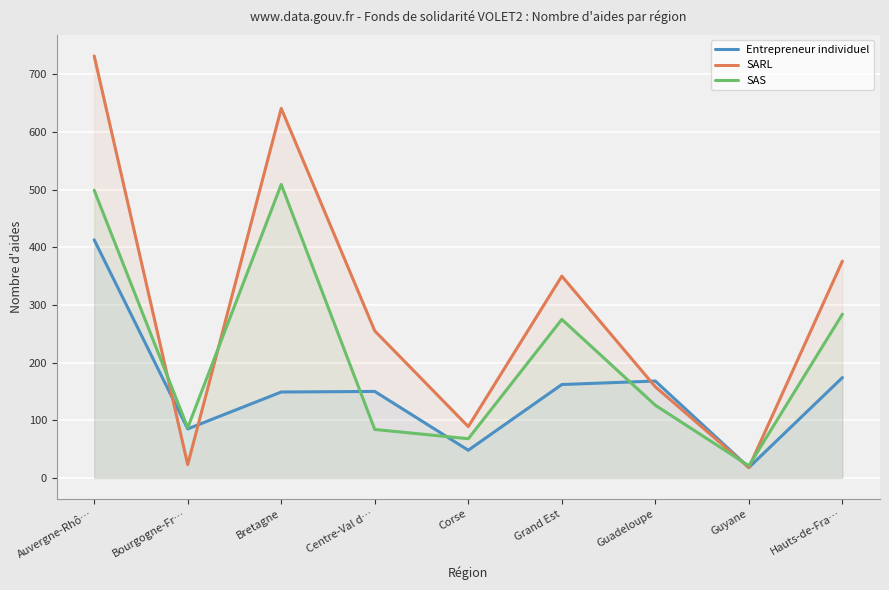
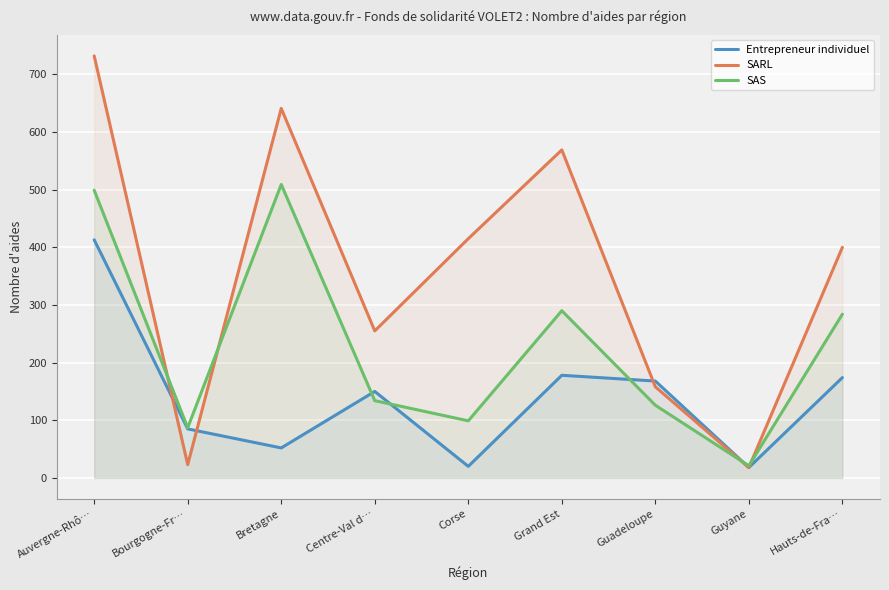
Entrepreneur individuel, Bretagne: 150 -> 50
SAS, Centre-Val d…: 80 -> 130
Entrepreneur individuel, Corse: 50 -> 20
SARL, Corse: 90 -> 420
SAS, Corse: 70 -> 100
Entrepreneur individuel, Grand Est: 160 -> 180
SARL, Grand Est: 350 -> 570
SAS, Grand Est: 280 -> 290
SARL, Hauts-de-Fra…: 380 -> 400
